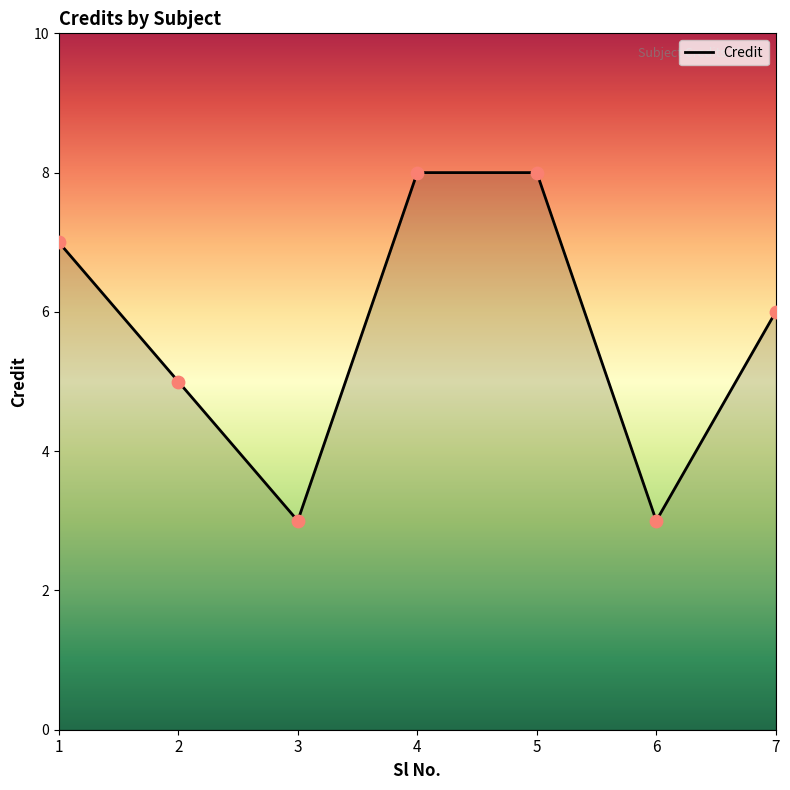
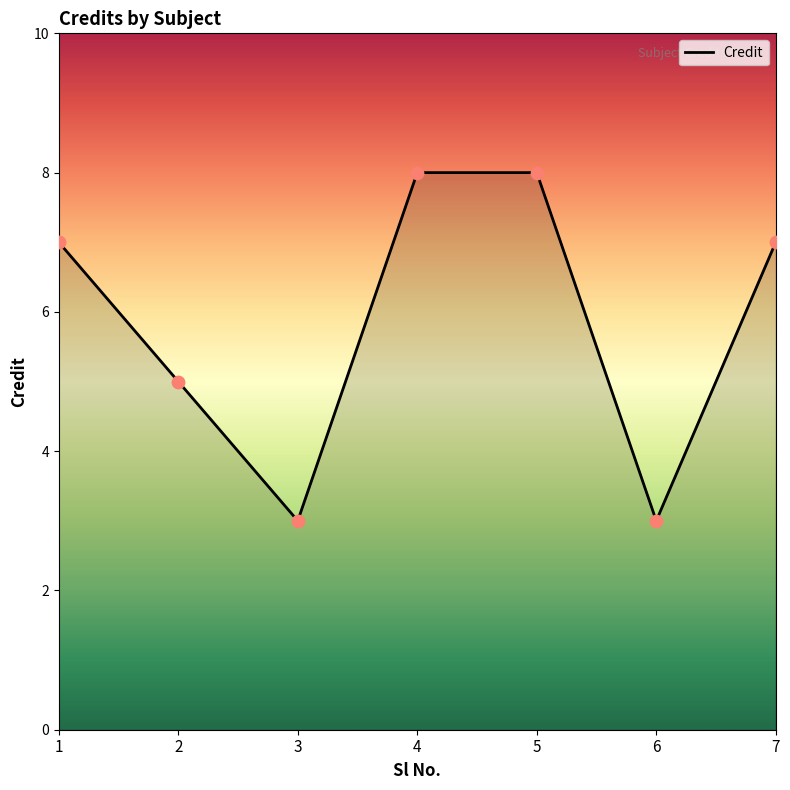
7: 6 -> 7
